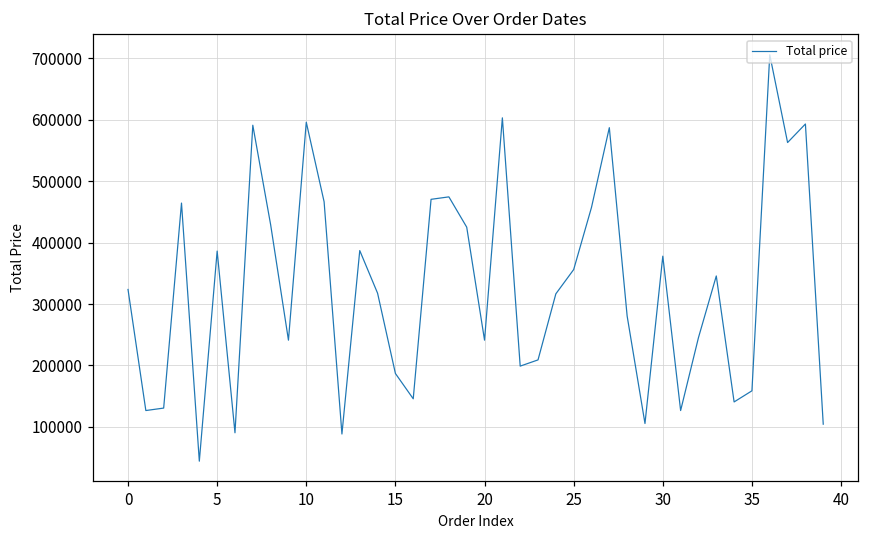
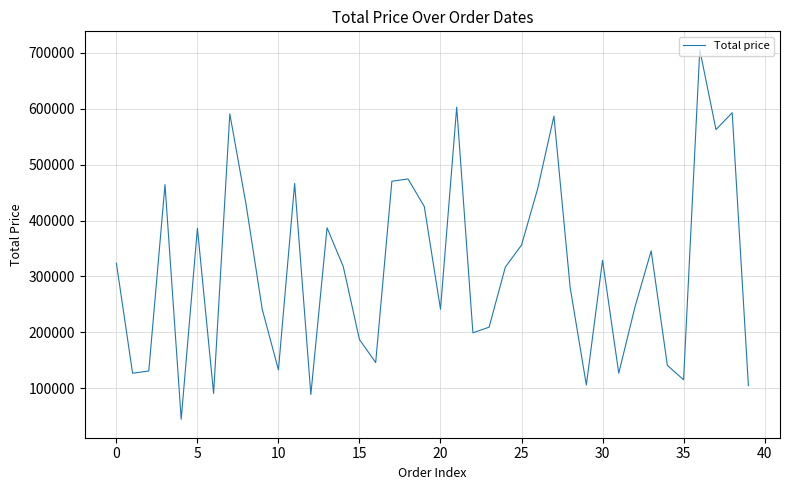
10: 600000 -> 130000
30: 380000 -> 330000
35: 160000 -> 110000
